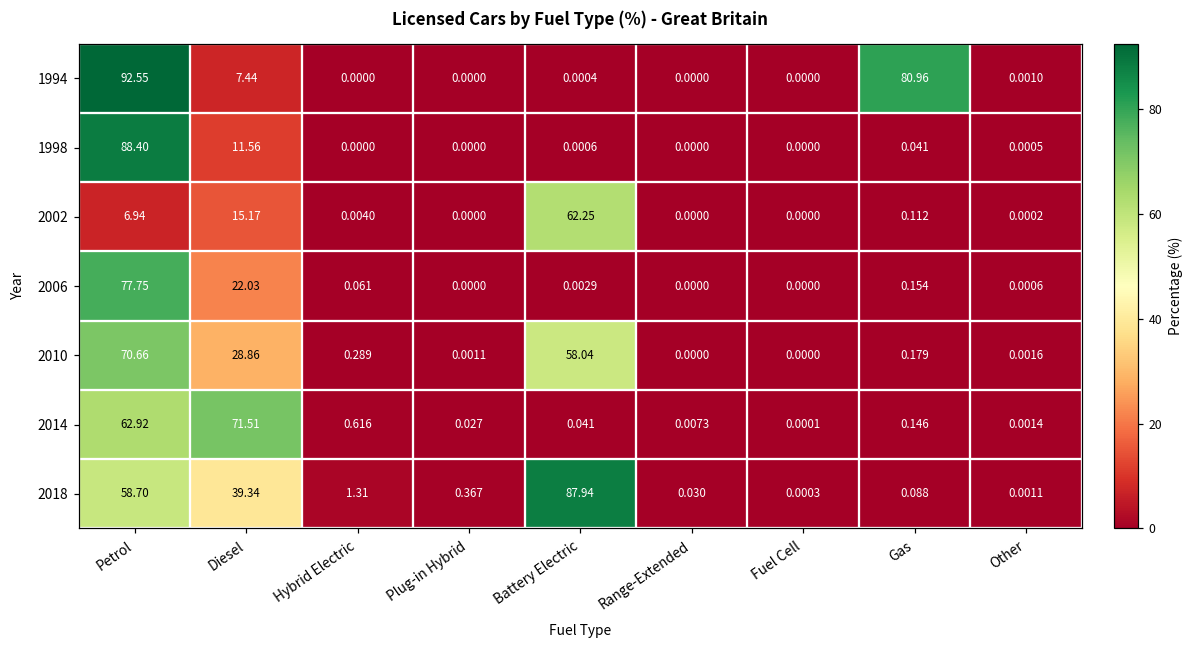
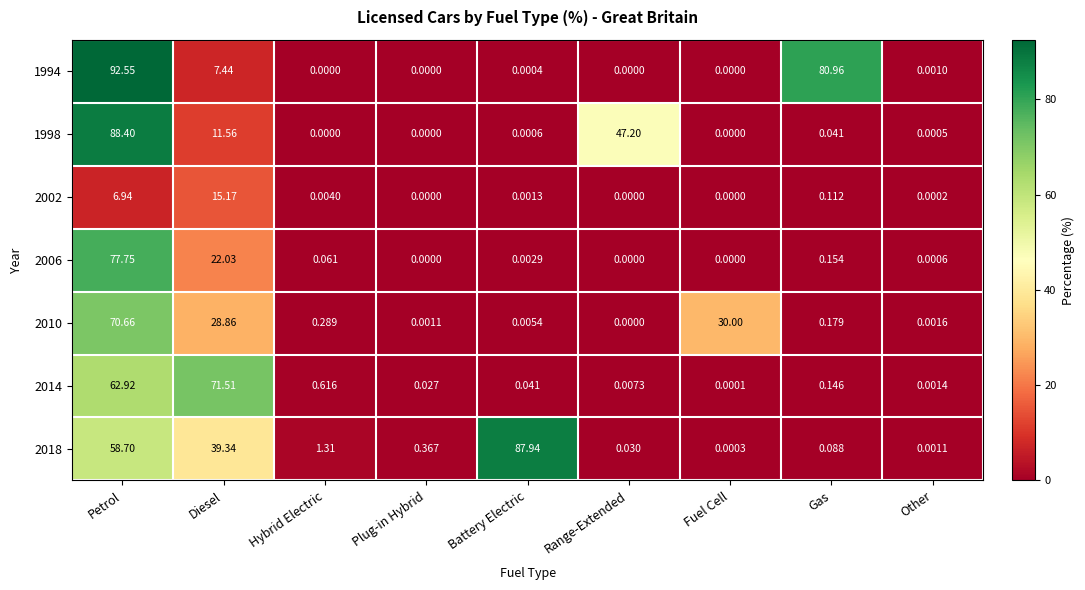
1998, Range-Extended: 0.0000 -> 47.20
2002, Battery Electric: 62.25 -> 0.0013
2010, Battery Electric: 58.04 -> 0.0054
2010, Fuel Cell: 0.0000 -> 30.00
